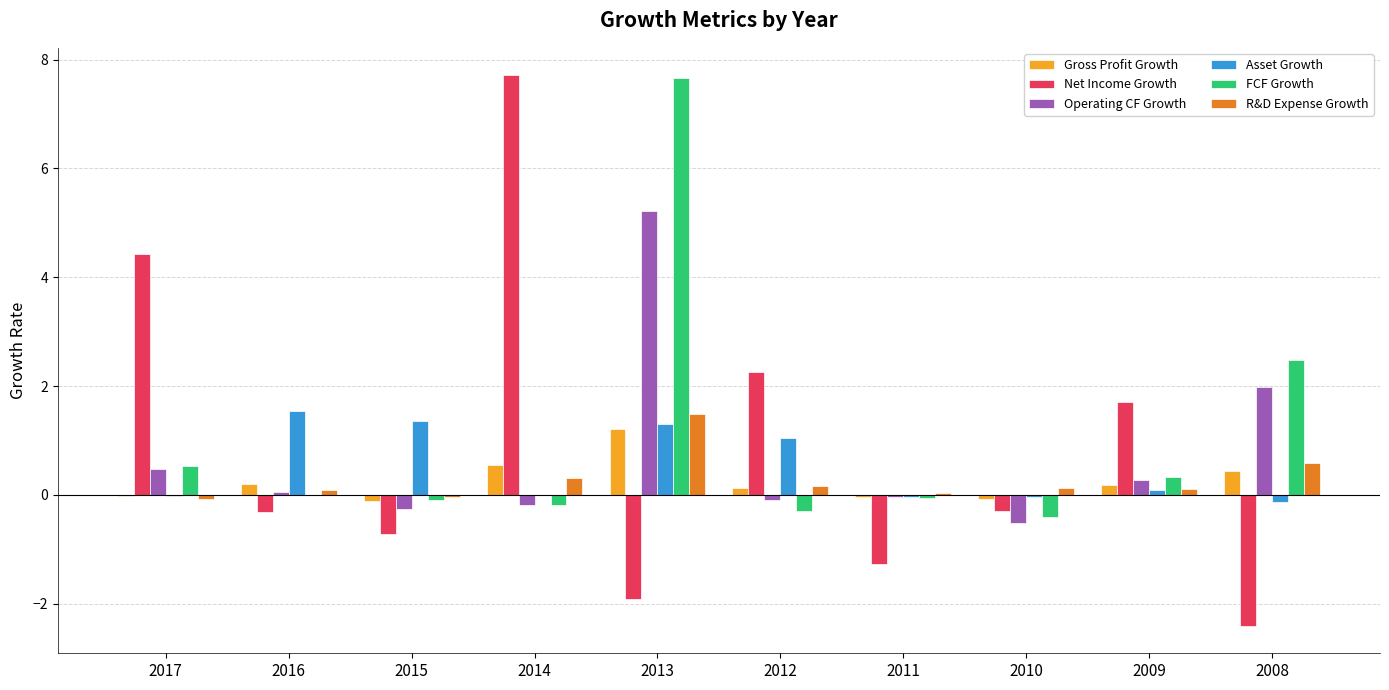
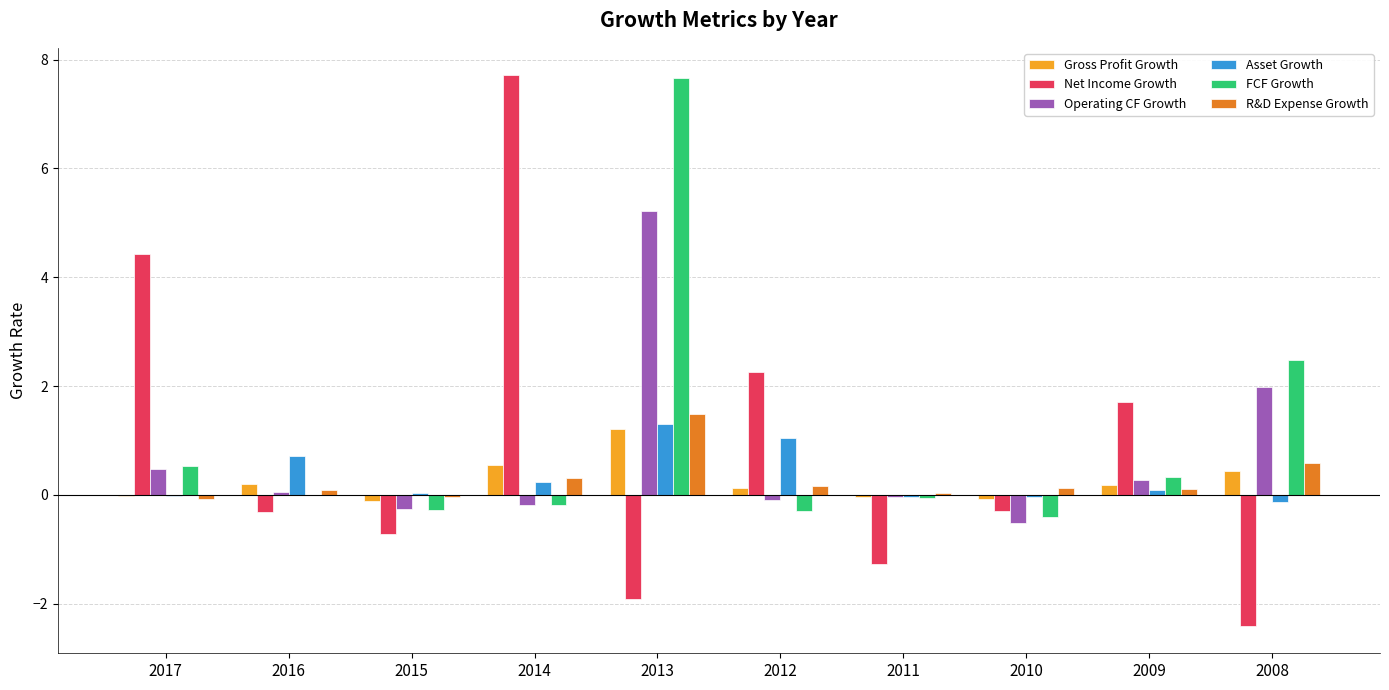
Asset Growth, 2016: 1.5 -> 0.7
Asset Growth, 2015: 1.4 -> 0.0
FCF Growth, 2015: -0.1 -> -0.3
Asset Growth, 2014: 0.0 -> 0.2
